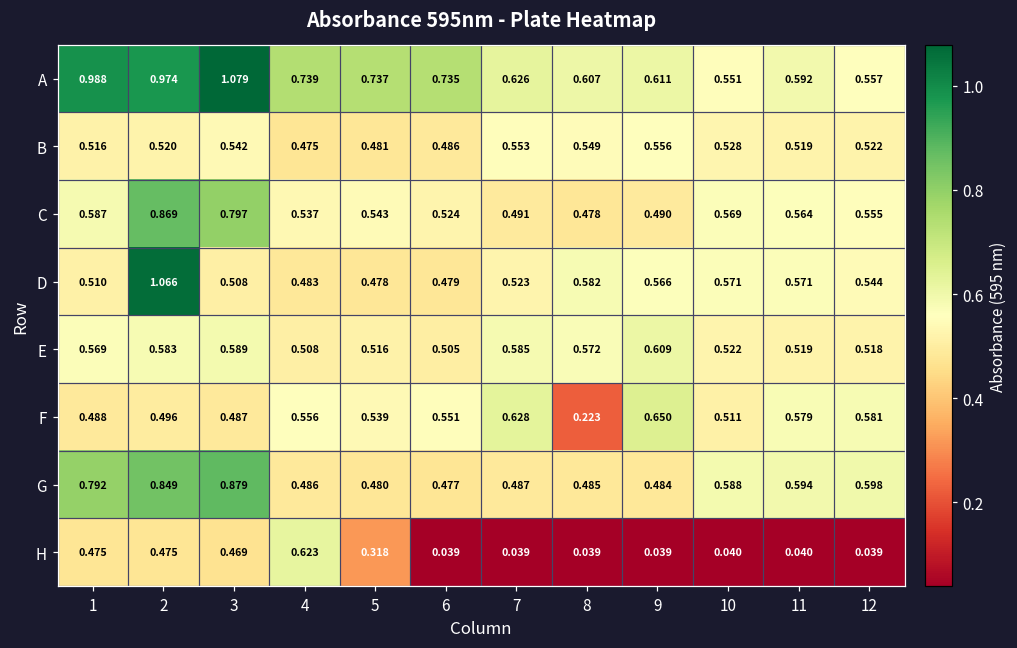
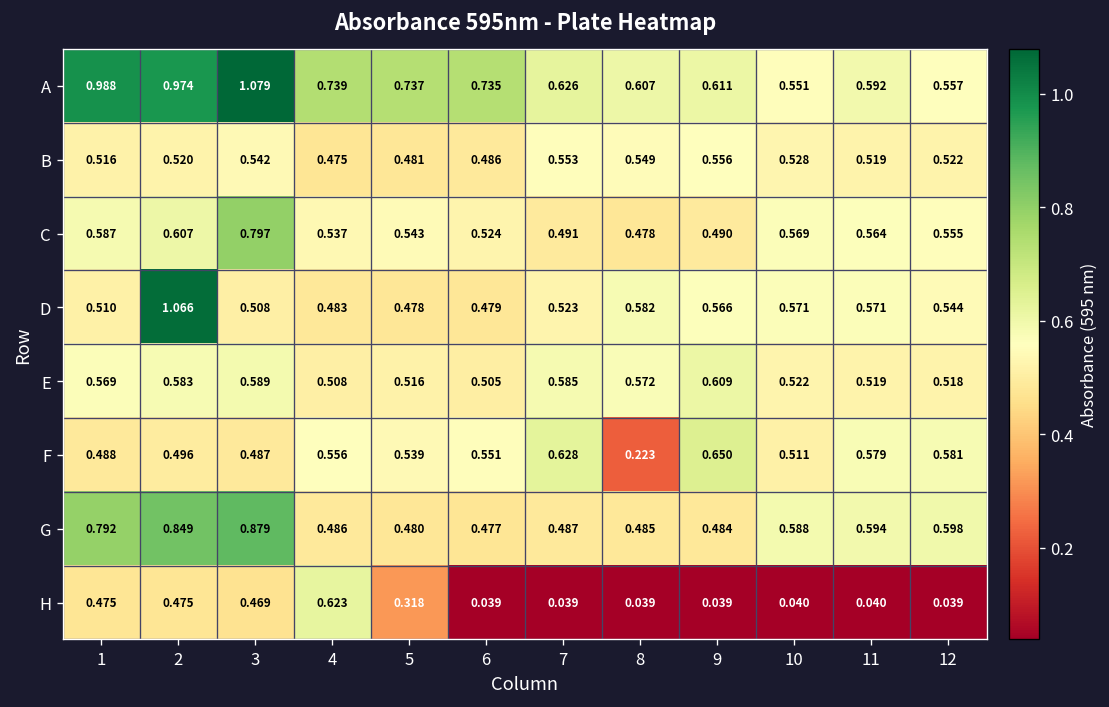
C, 2: 0.869 -> 0.607
